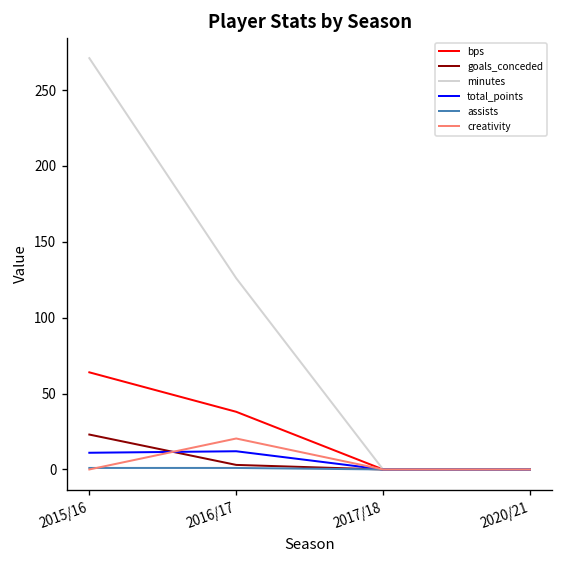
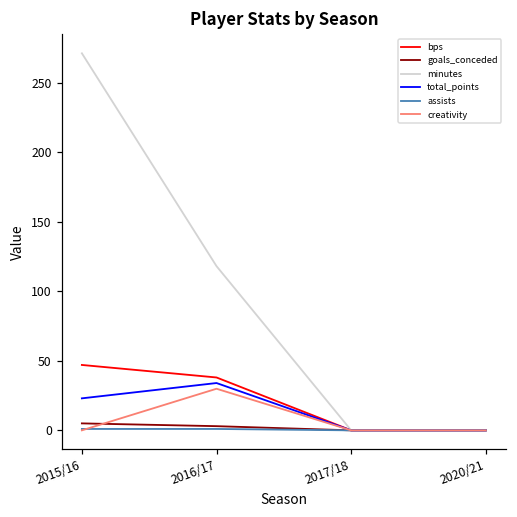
bps, 2015/16: 64 -> 47
goals_conceded, 2015/16: 23 -> 5
total_points, 2015/16: 11 -> 23
minutes, 2016/17: 126 -> 118
total_points, 2016/17: 12 -> 34
creativity, 2016/17: 20 -> 30
